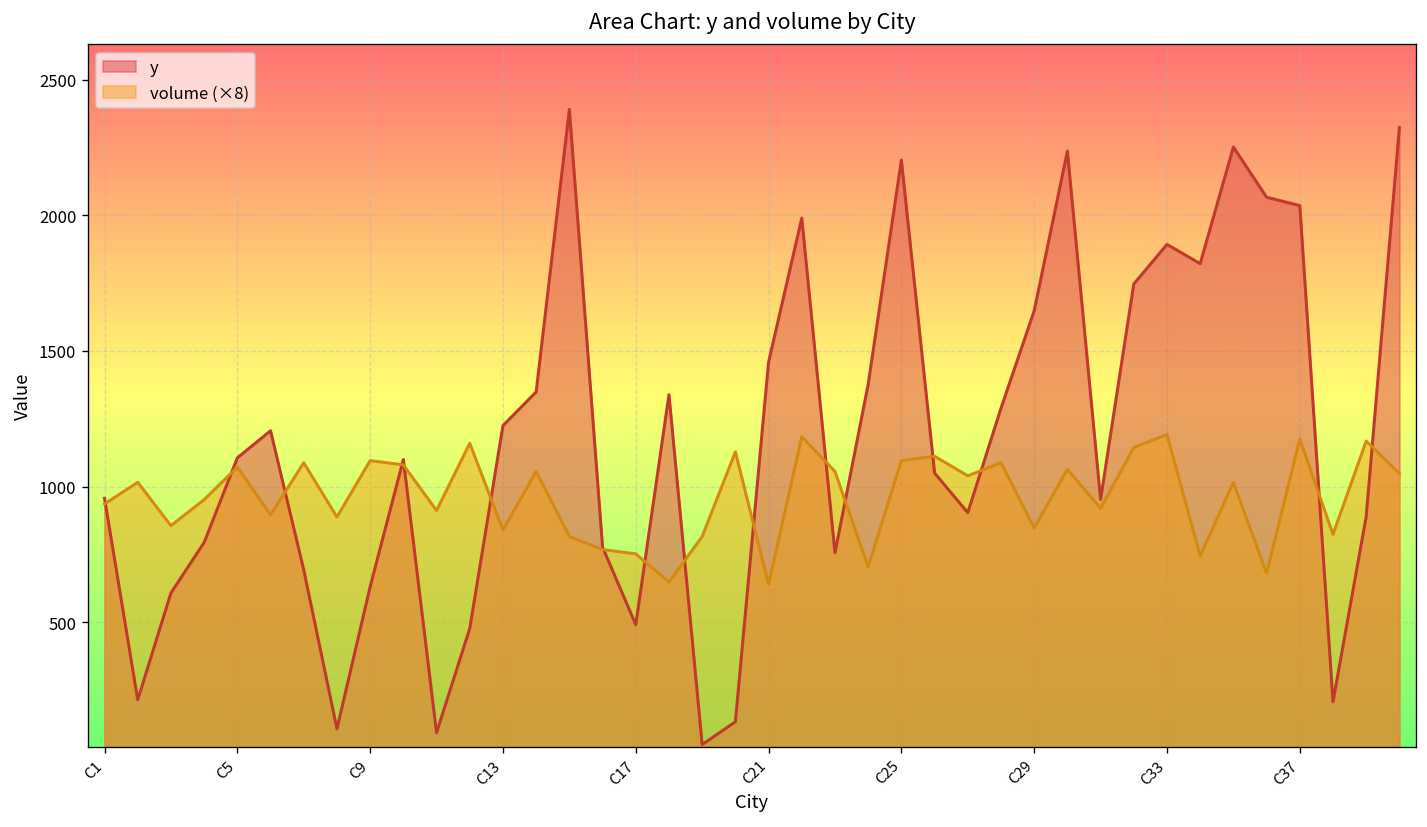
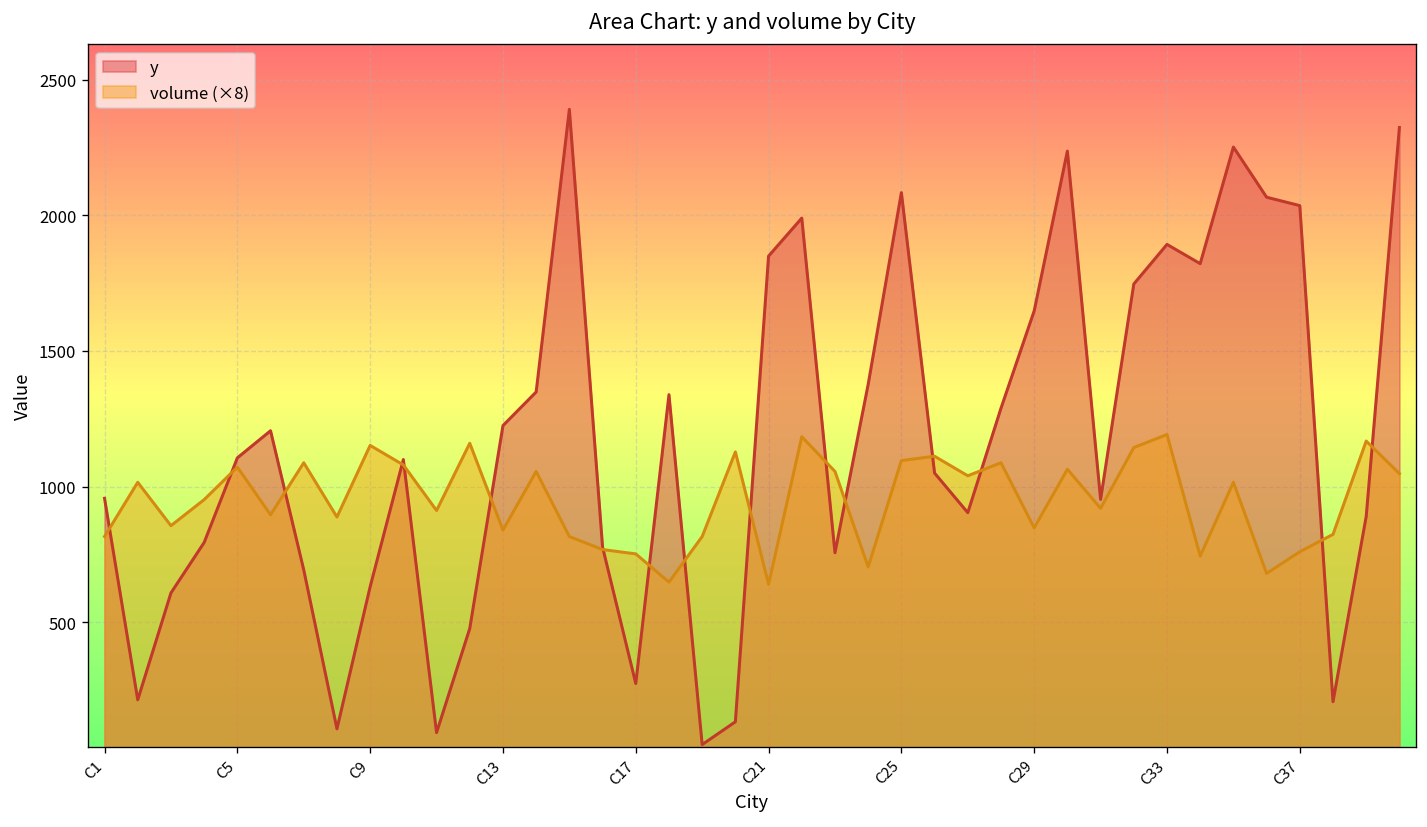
volume (×8), C1: 940 -> 820
volume (×8), C9: 1100 -> 1150
y, C17: 490 -> 270
y, C21: 1460 -> 1850
y, C25: 2200 -> 2080
volume (×8), C37: 1180 -> 760
